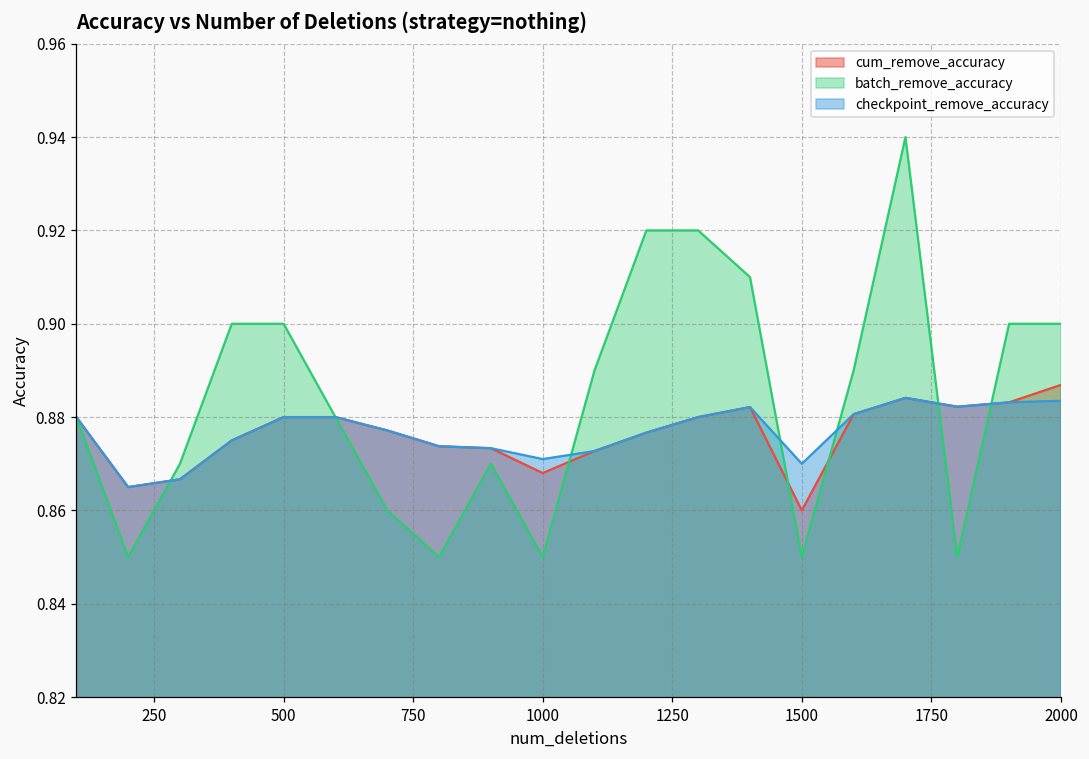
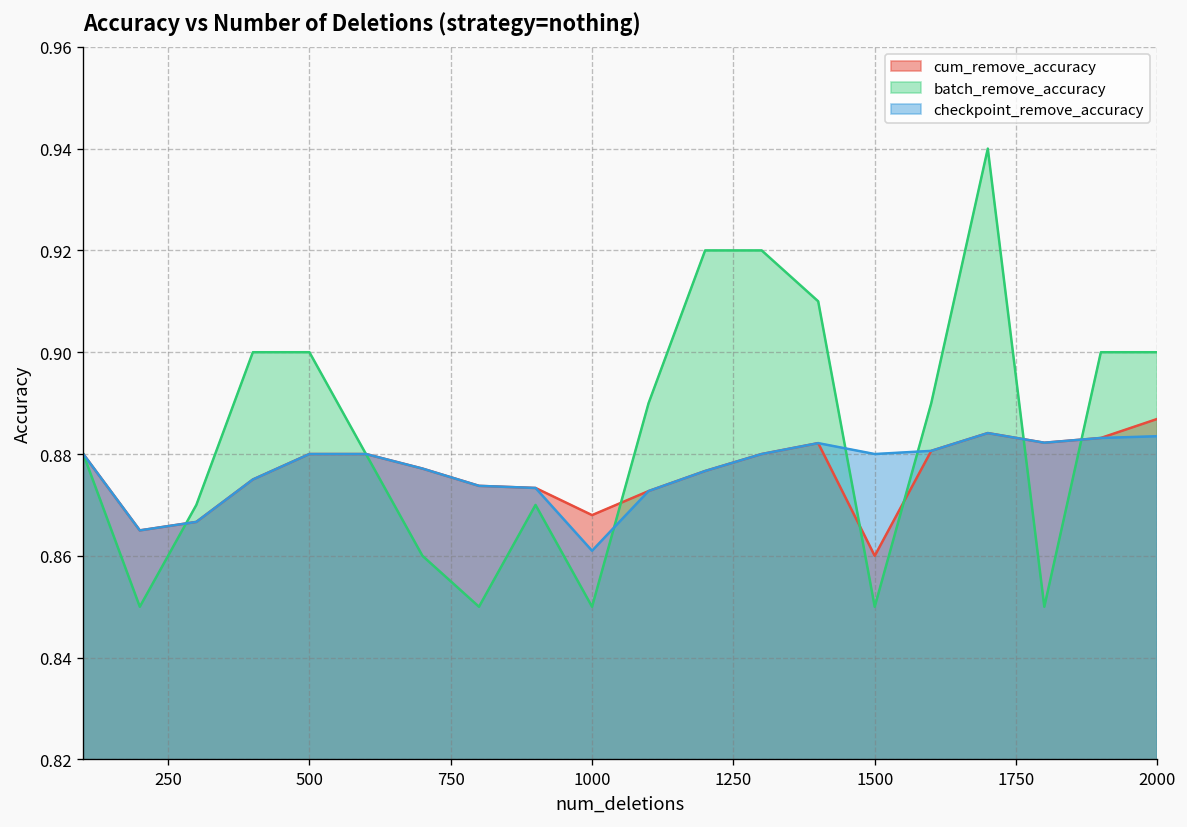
checkpoint_remove_accuracy, 1000: 0.871 -> 0.861
checkpoint_remove_accuracy, 1500: 0.87 -> 0.88
